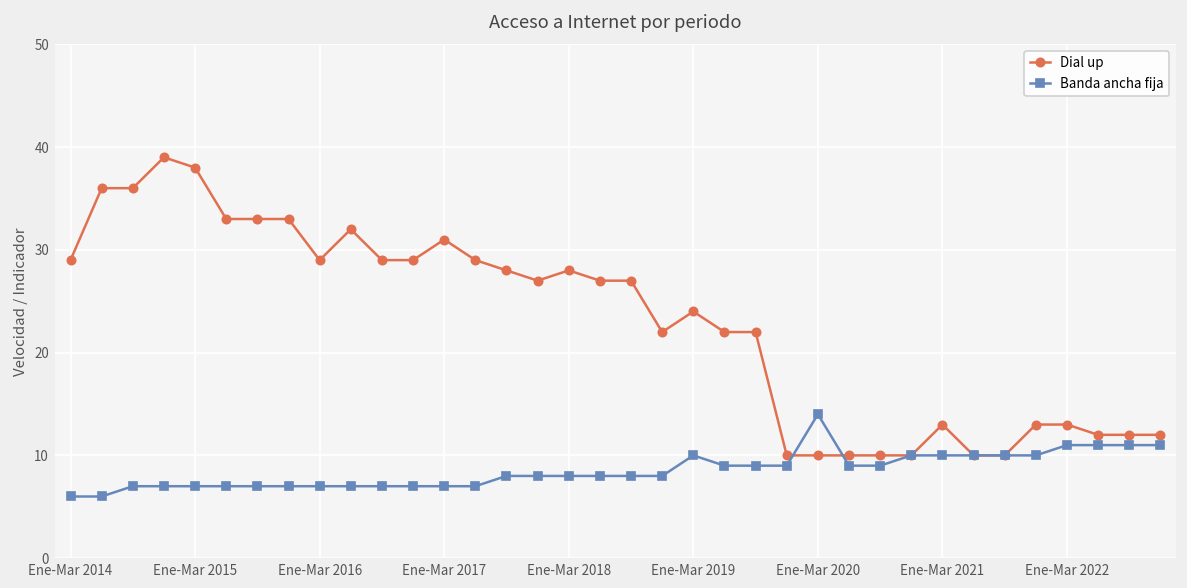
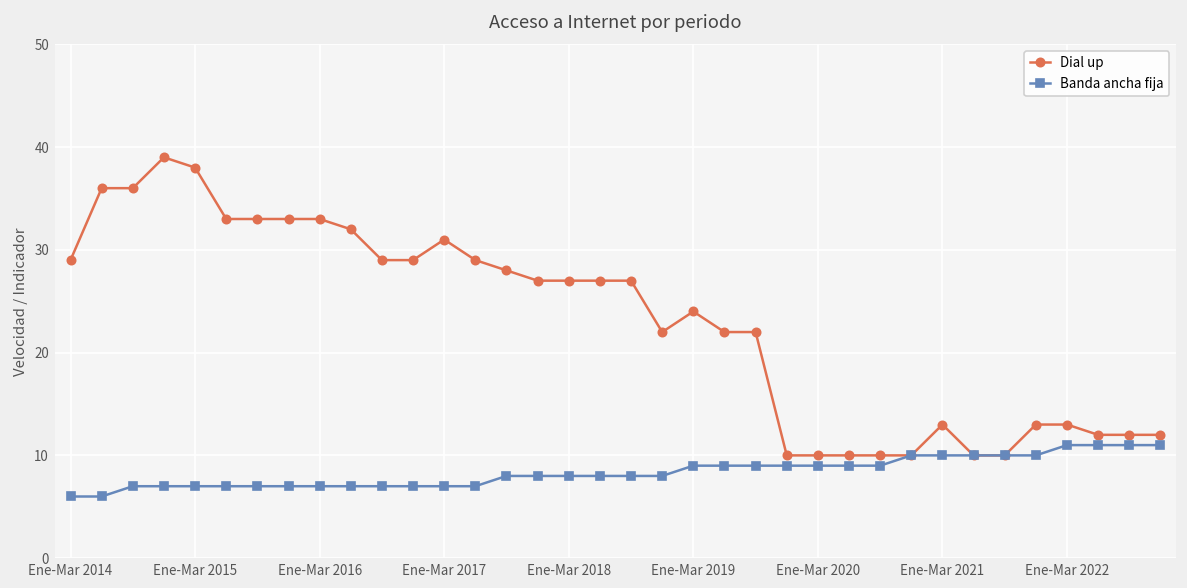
Dial up, Ene-Mar 2016: 29 -> 33
Dial up, Ene-Mar 2018: 28 -> 27
Banda ancha fija, Ene-Mar 2019: 10 -> 9
Banda ancha fija, Ene-Mar 2020: 14 -> 9
